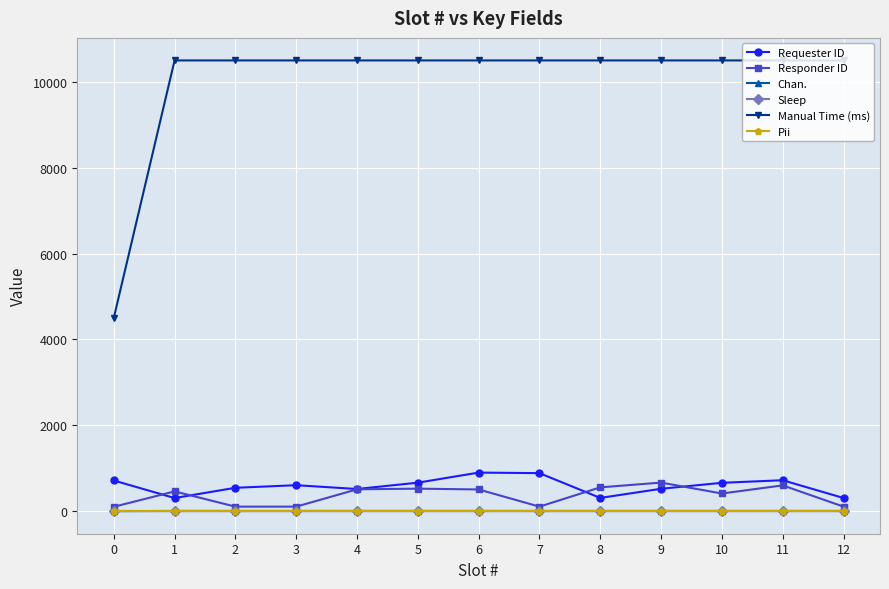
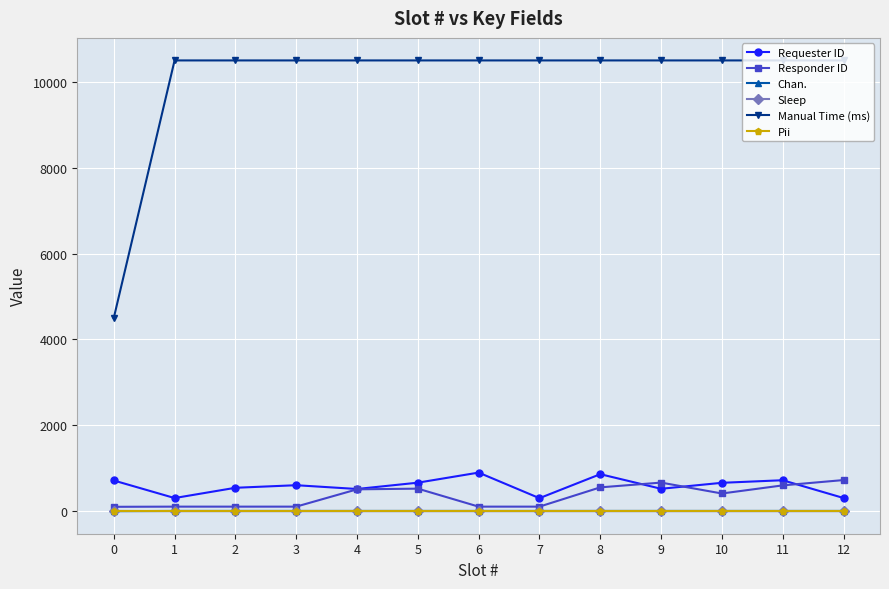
Responder ID, 1: 500 -> 100
Responder ID, 6: 500 -> 100
Requester ID, 7: 900 -> 300
Requester ID, 8: 300 -> 900
Responder ID, 12: 100 -> 700
